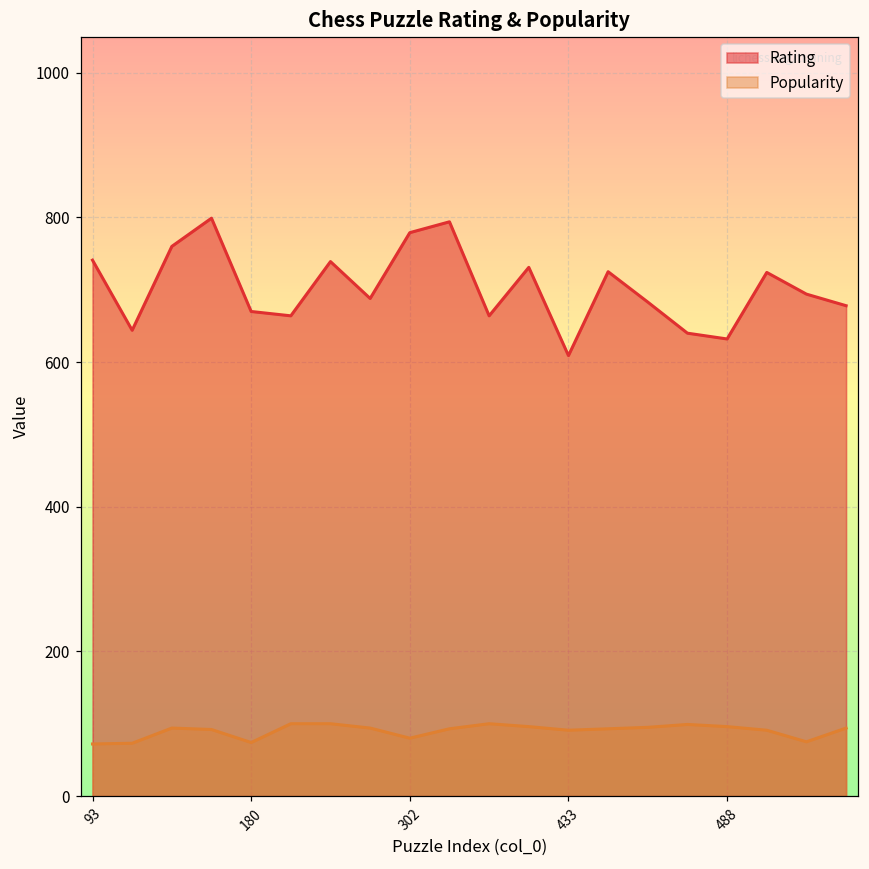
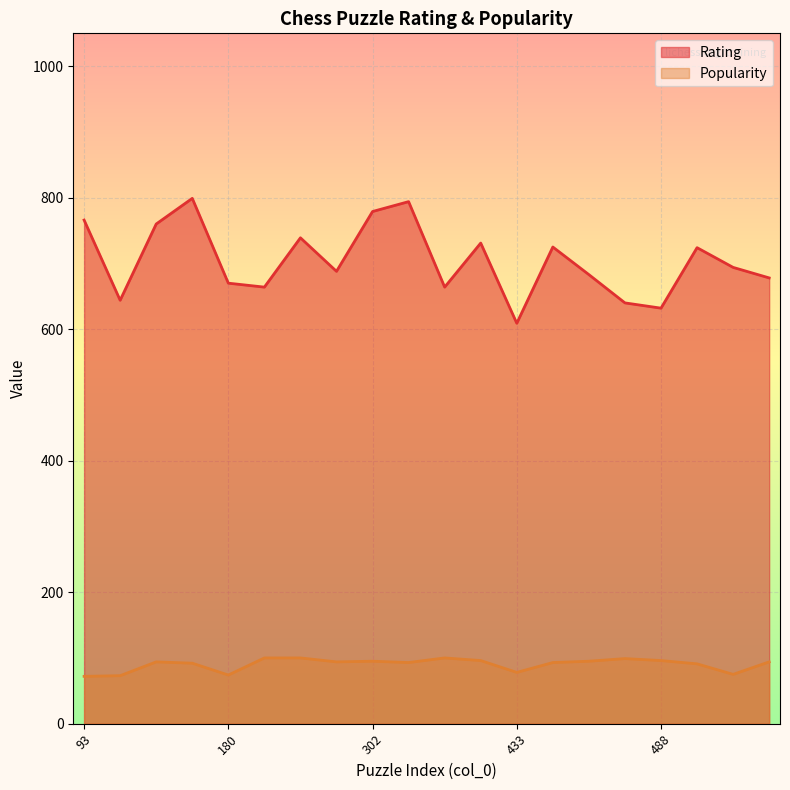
Rating, 93: 740 -> 770
Popularity, 302: 80 -> 100
Popularity, 433: 90 -> 80
